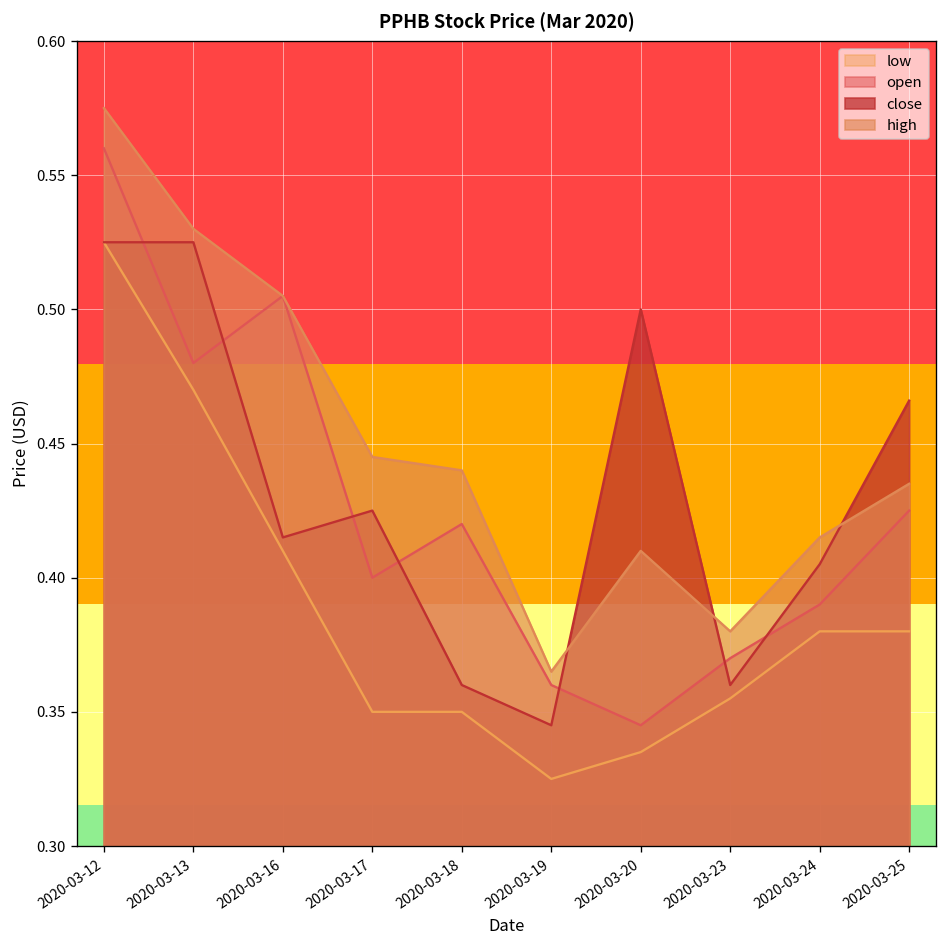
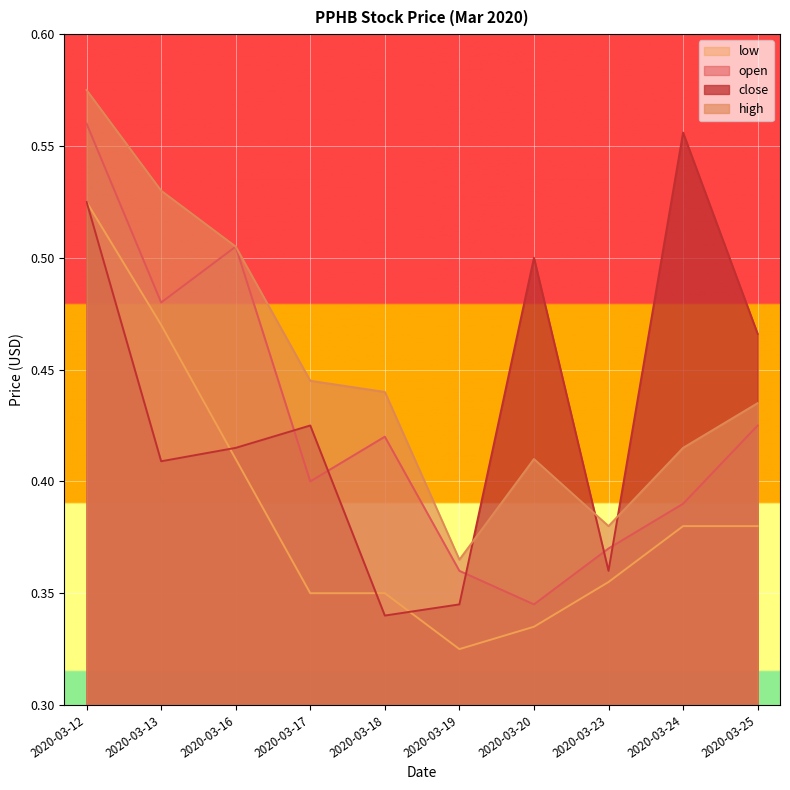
close, 2020-03-13: 0.525 -> 0.409
close, 2020-03-18: 0.36 -> 0.34
close, 2020-03-24: 0.405 -> 0.556
